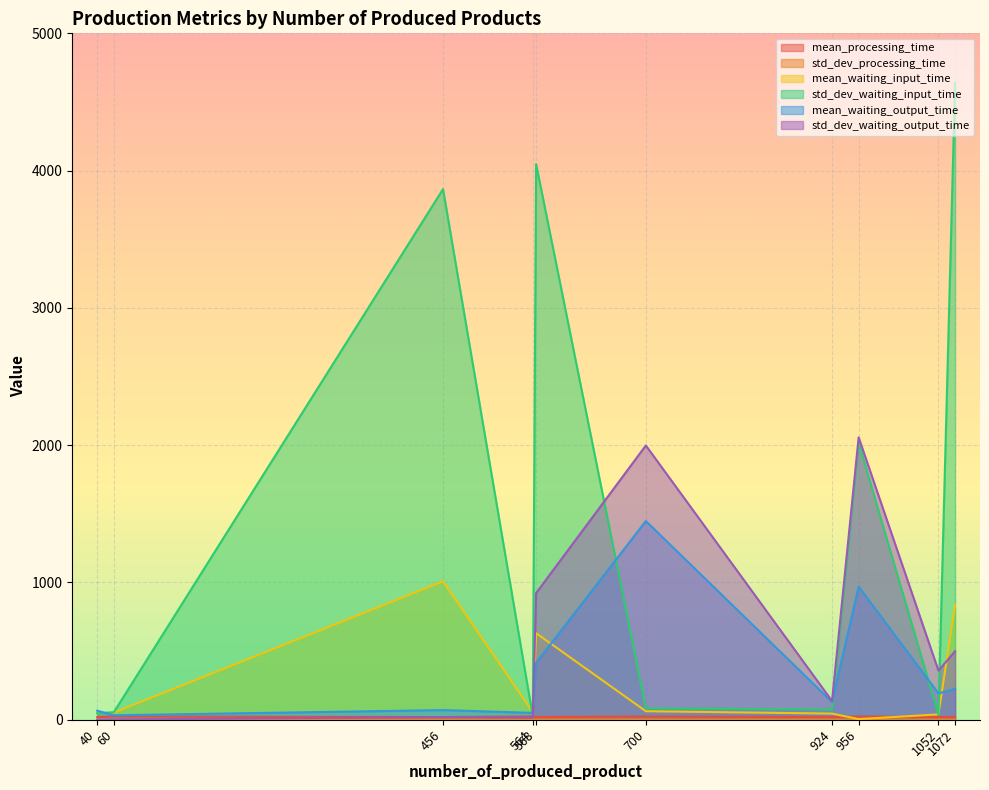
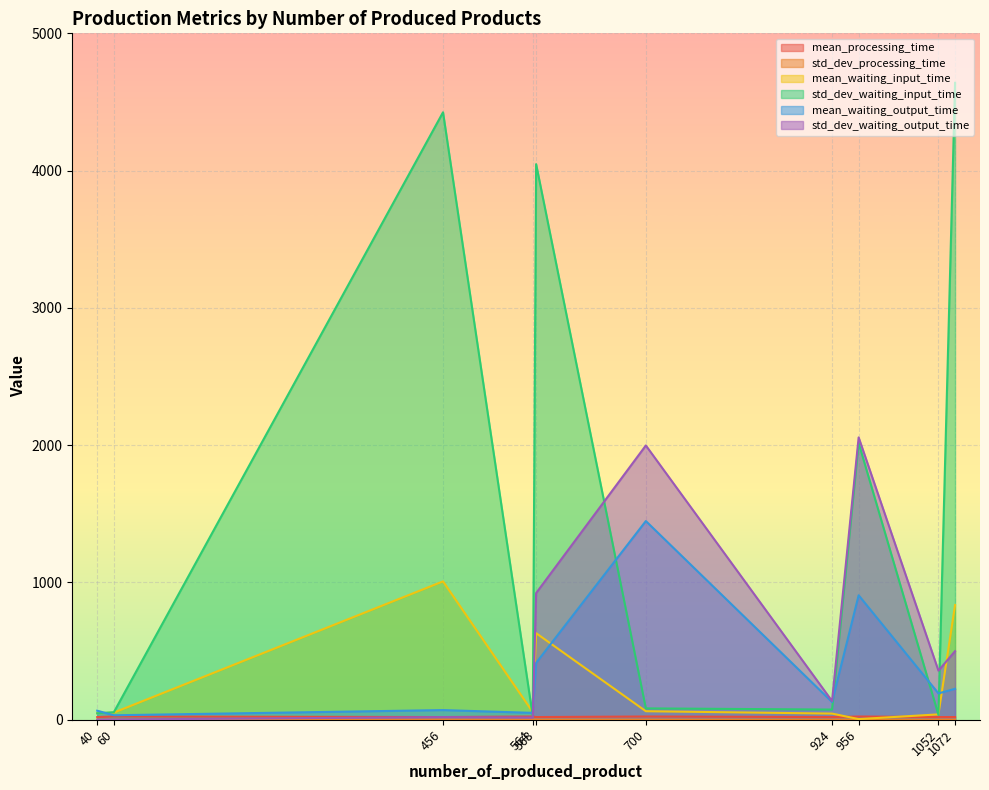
std_dev_waiting_input_time, 456: 3870 -> 4420
mean_waiting_output_time, 956: 970 -> 910
